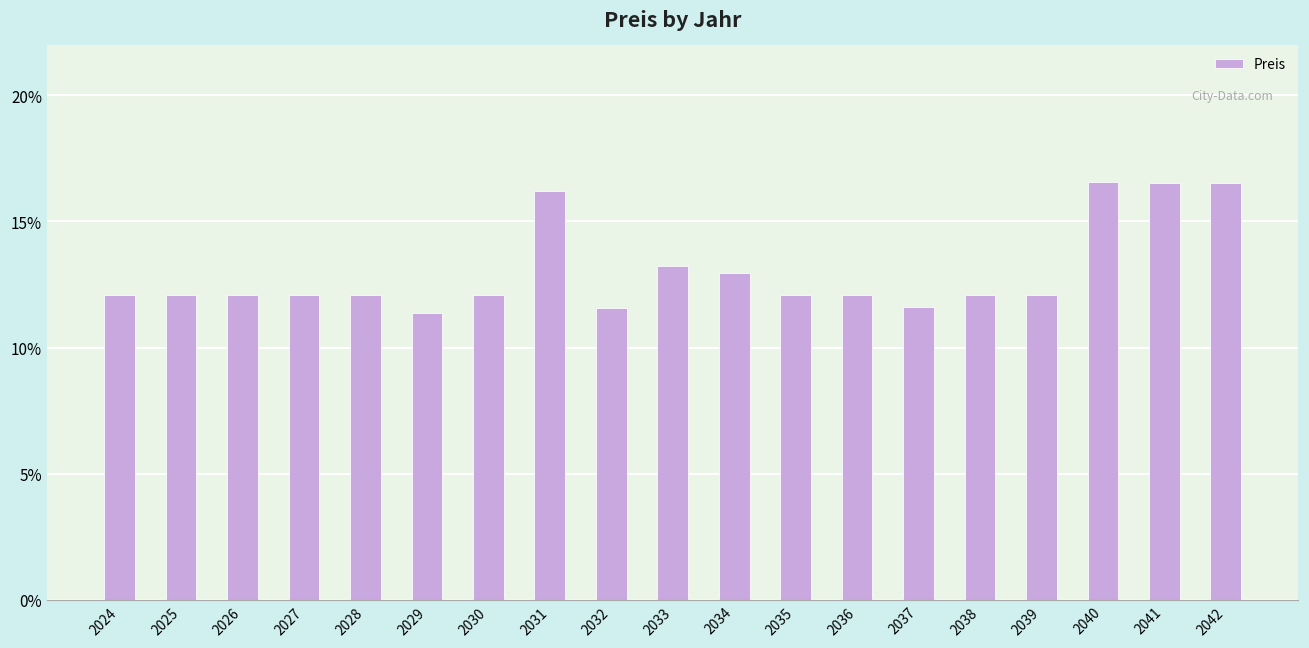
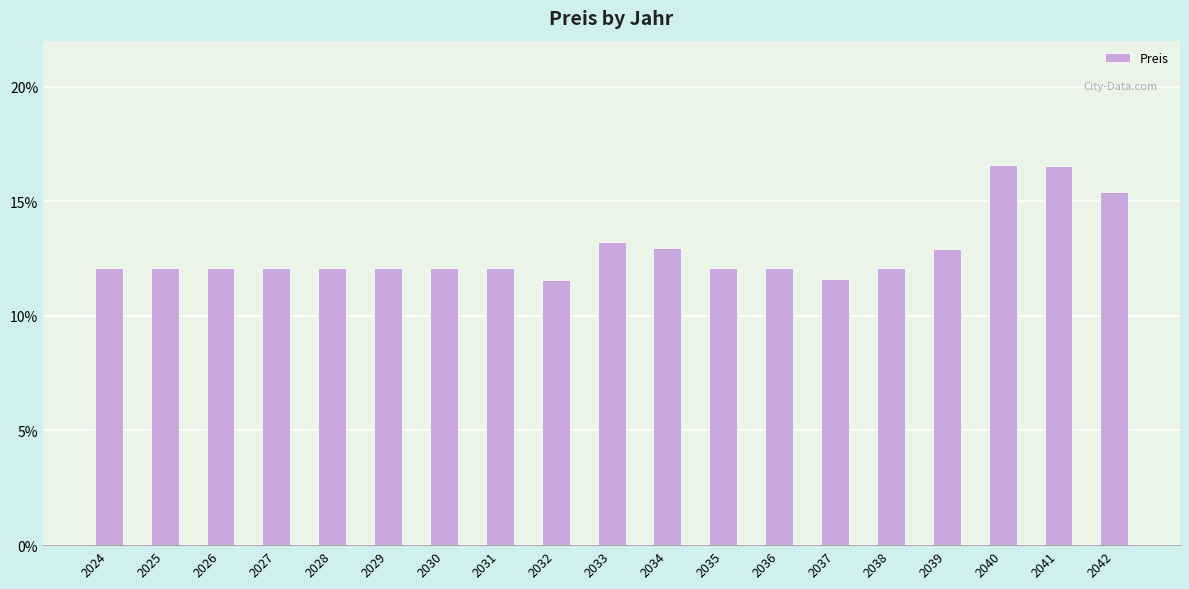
2029: 11.4% -> 12.1%
2031: 16.2% -> 12.1%
2039: 12.1% -> 12.9%
2042: 16.5% -> 15.4%
